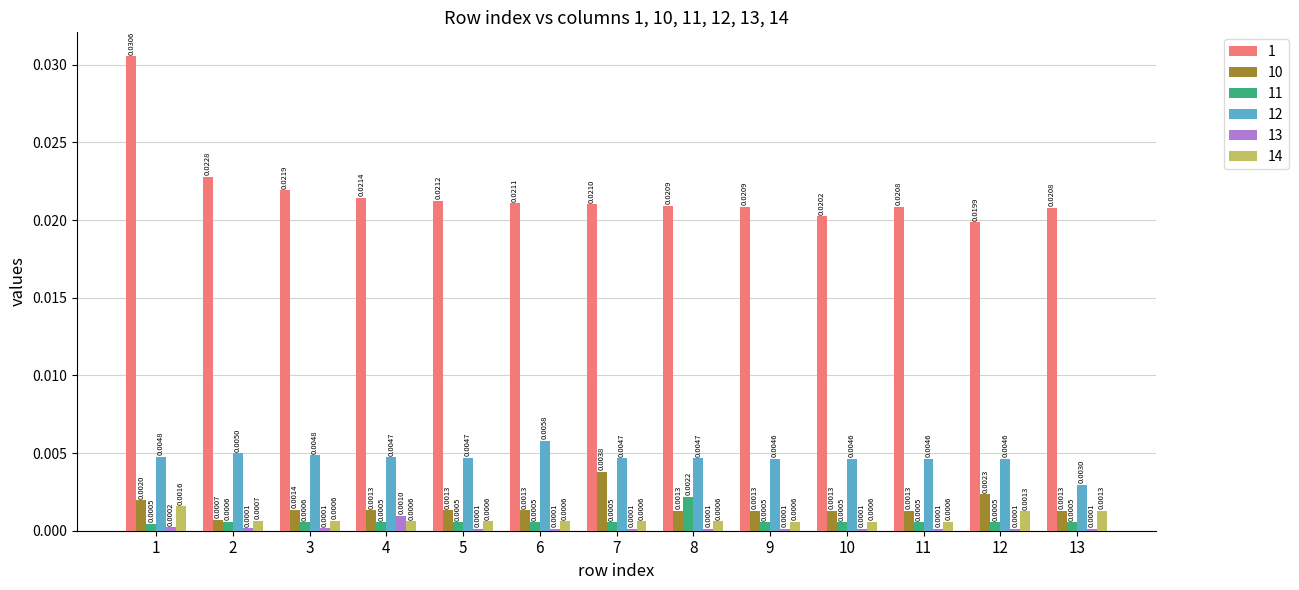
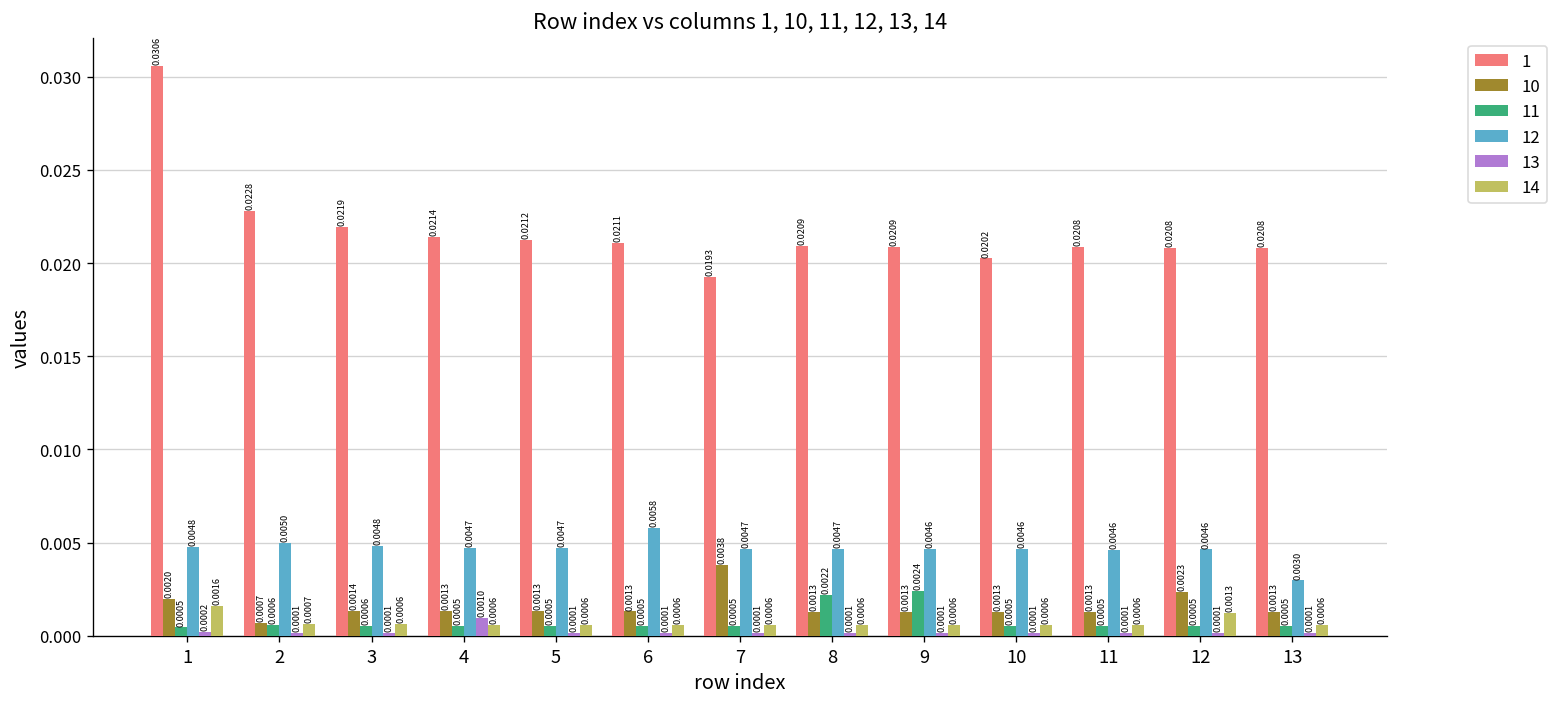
1, 7: 0.0210 -> 0.0193
11, 9: 0.0005 -> 0.0024
1, 12: 0.0199 -> 0.0208
14, 13: 0.0013 -> 0.0006
